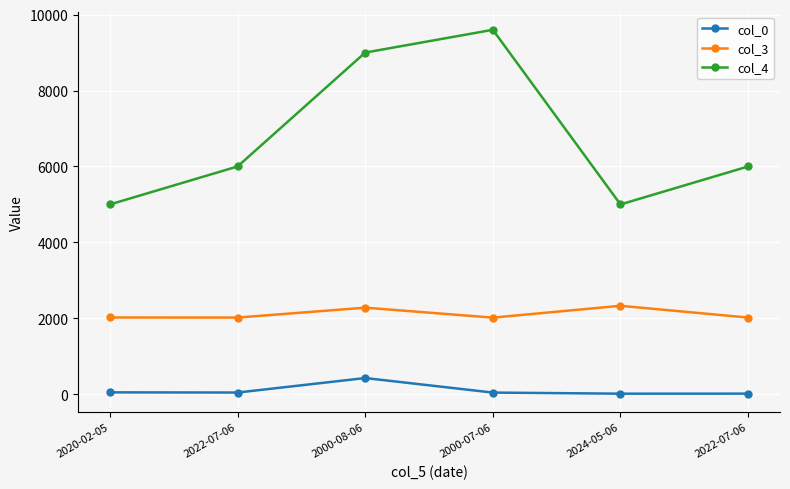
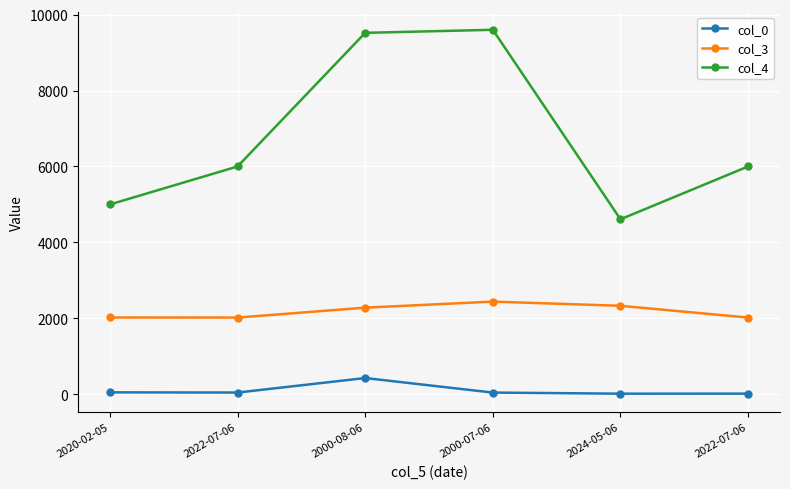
col_4, 2000-08-06: 9000 -> 9500
col_3, 2000-07-06: 2000 -> 2400
col_4, 2024-05-06: 5000 -> 4600
